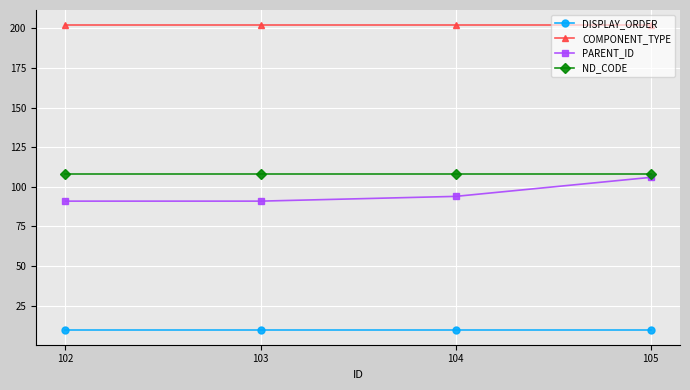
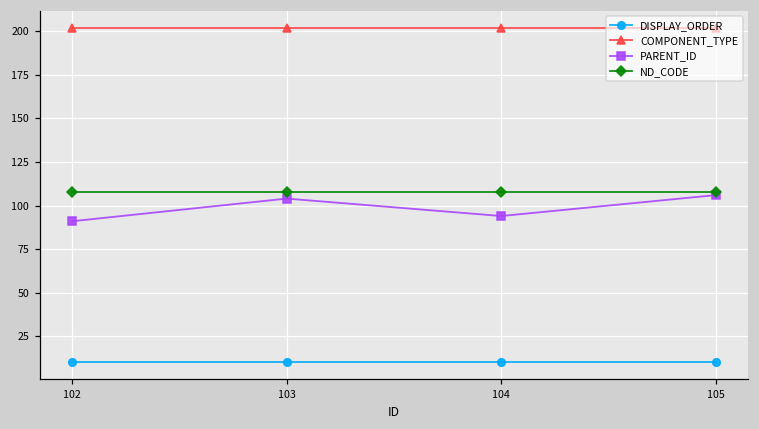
PARENT_ID, 103: 91 -> 104
